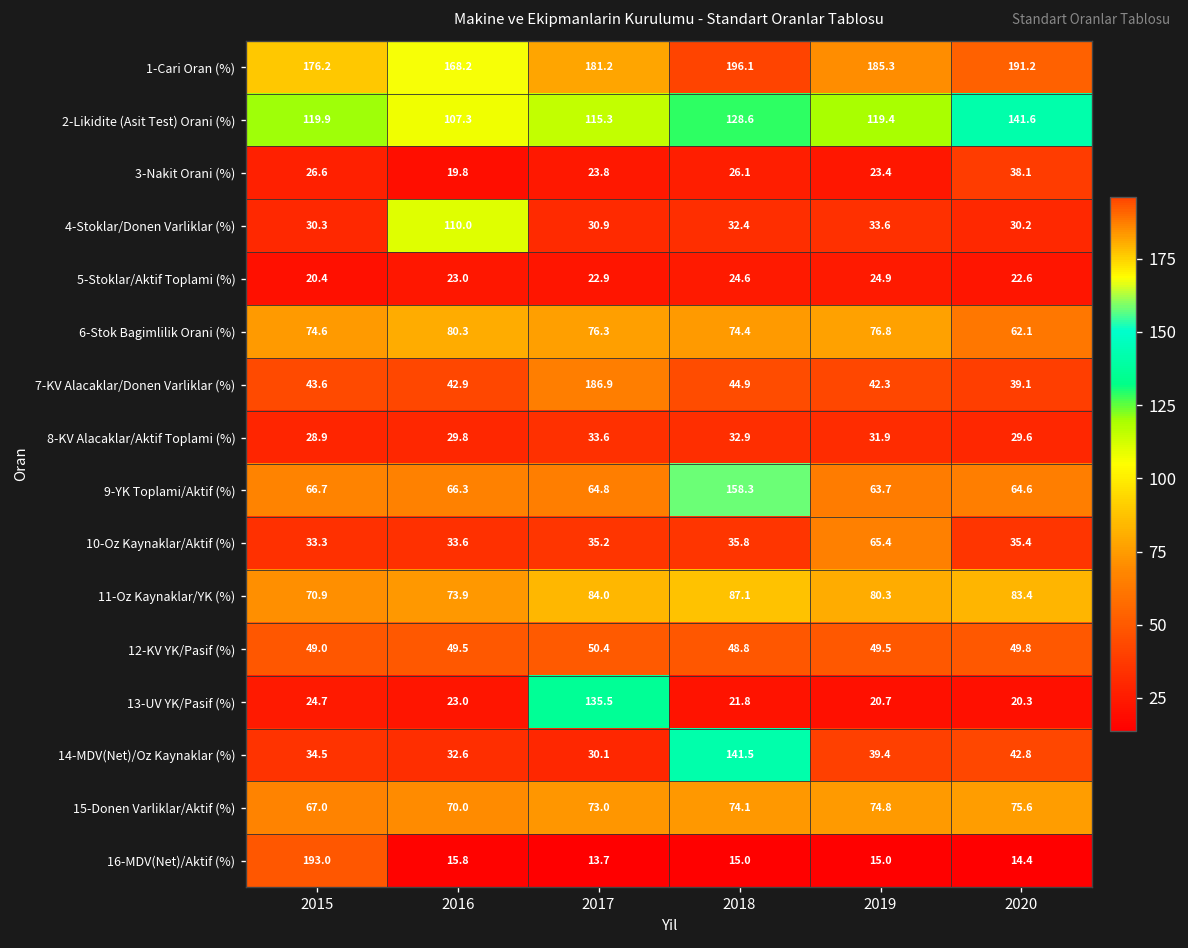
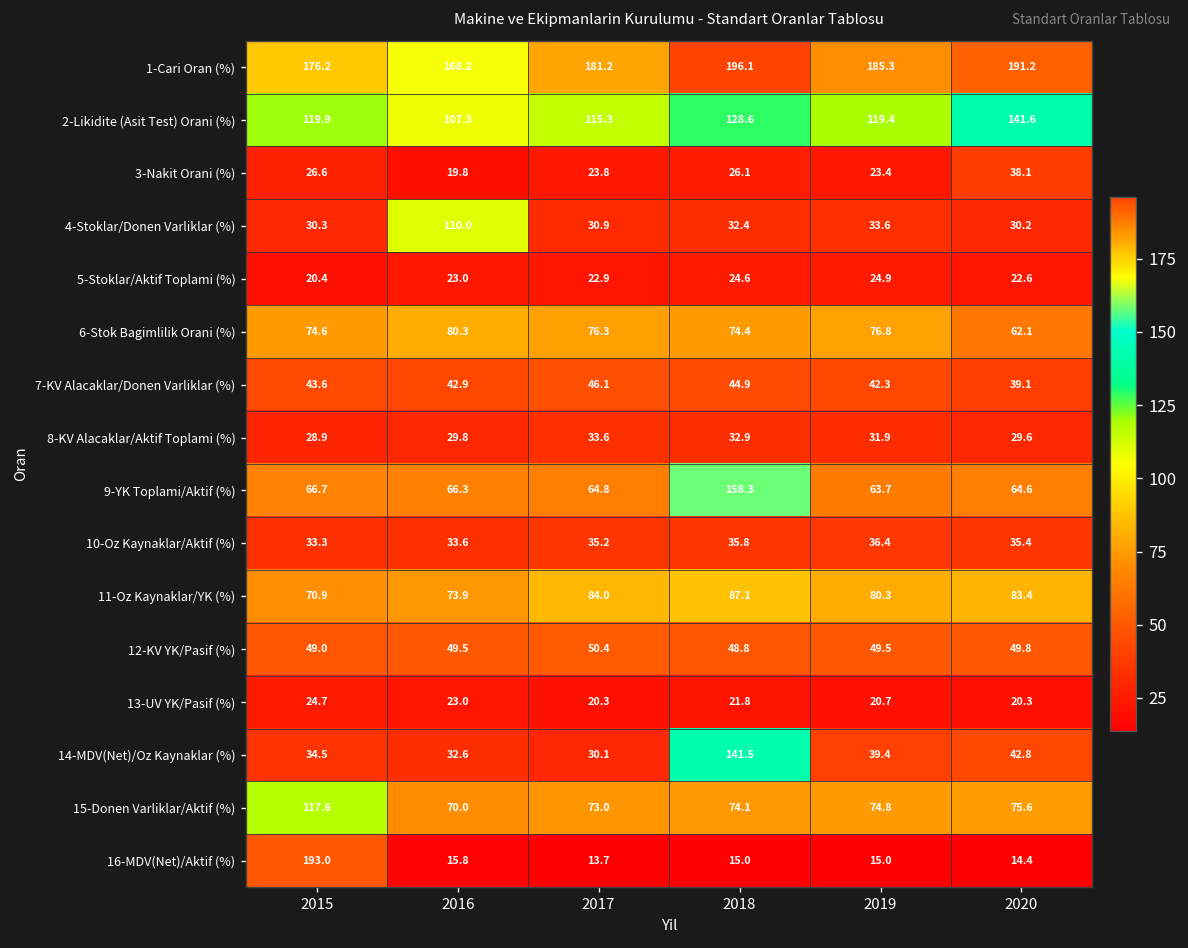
7-KV Alacaklar/Donen Varliklar (%), 2017: 186.9 -> 46.1
10-Oz Kaynaklar/Aktif (%), 2019: 65.4 -> 36.4
13-UV YK/Pasif (%), 2017: 135.5 -> 20.3
15-Donen Varliklar/Aktif (%), 2015: 67.0 -> 117.6
